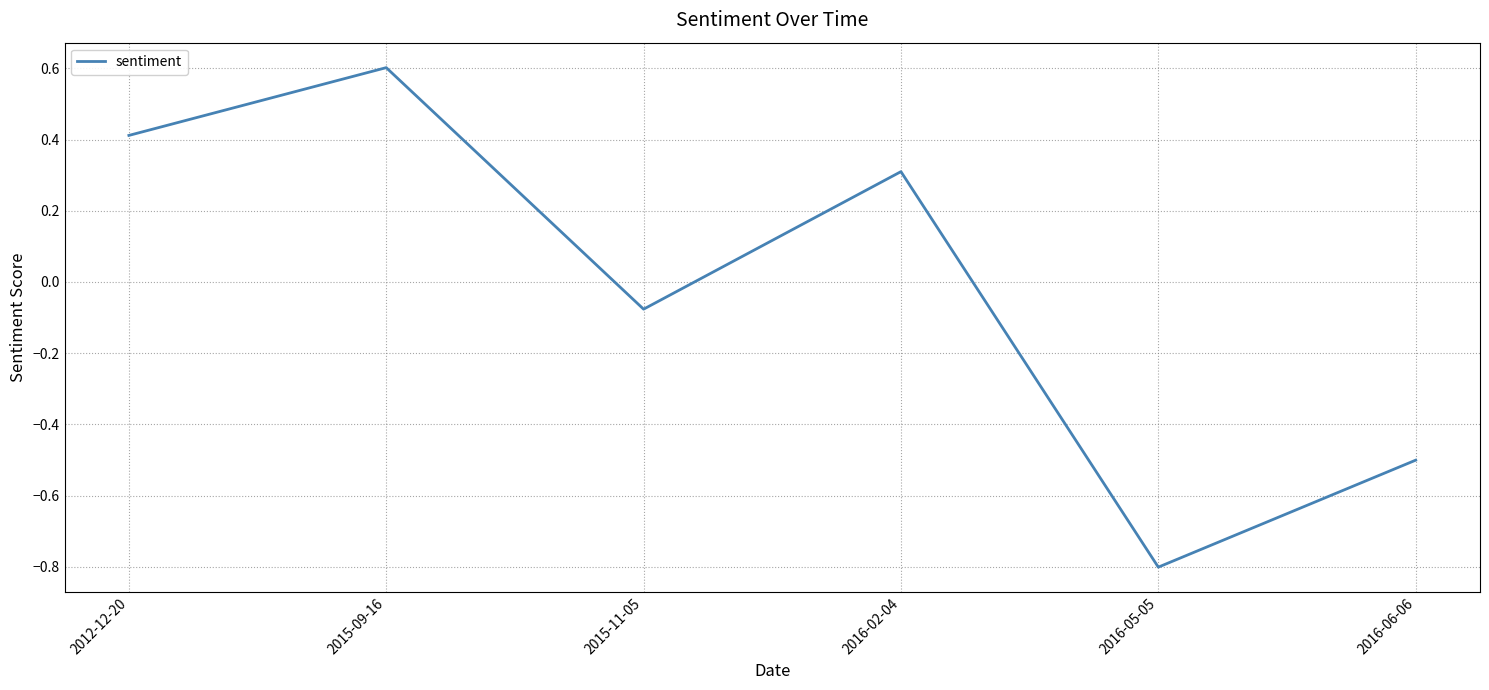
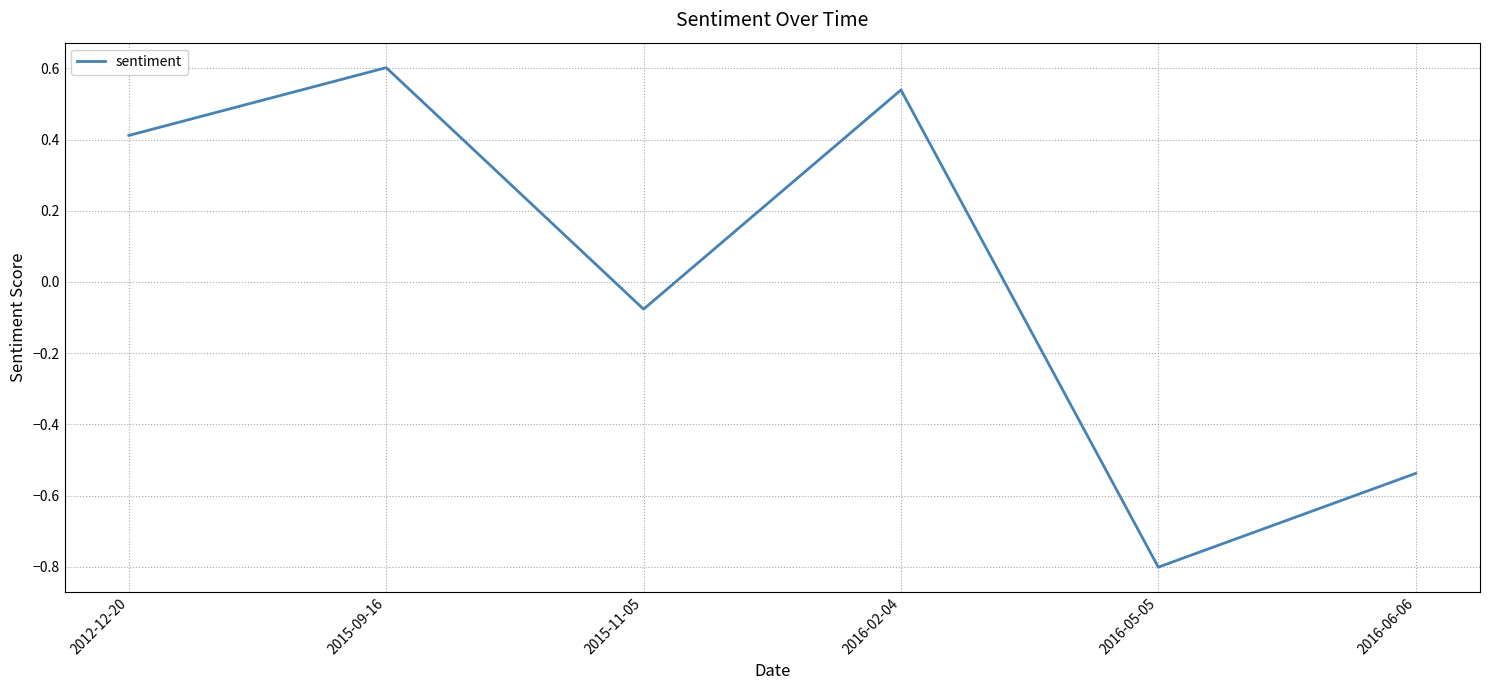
2016-02-04: 0.31 -> 0.54
2016-06-06: -0.50 -> -0.54
